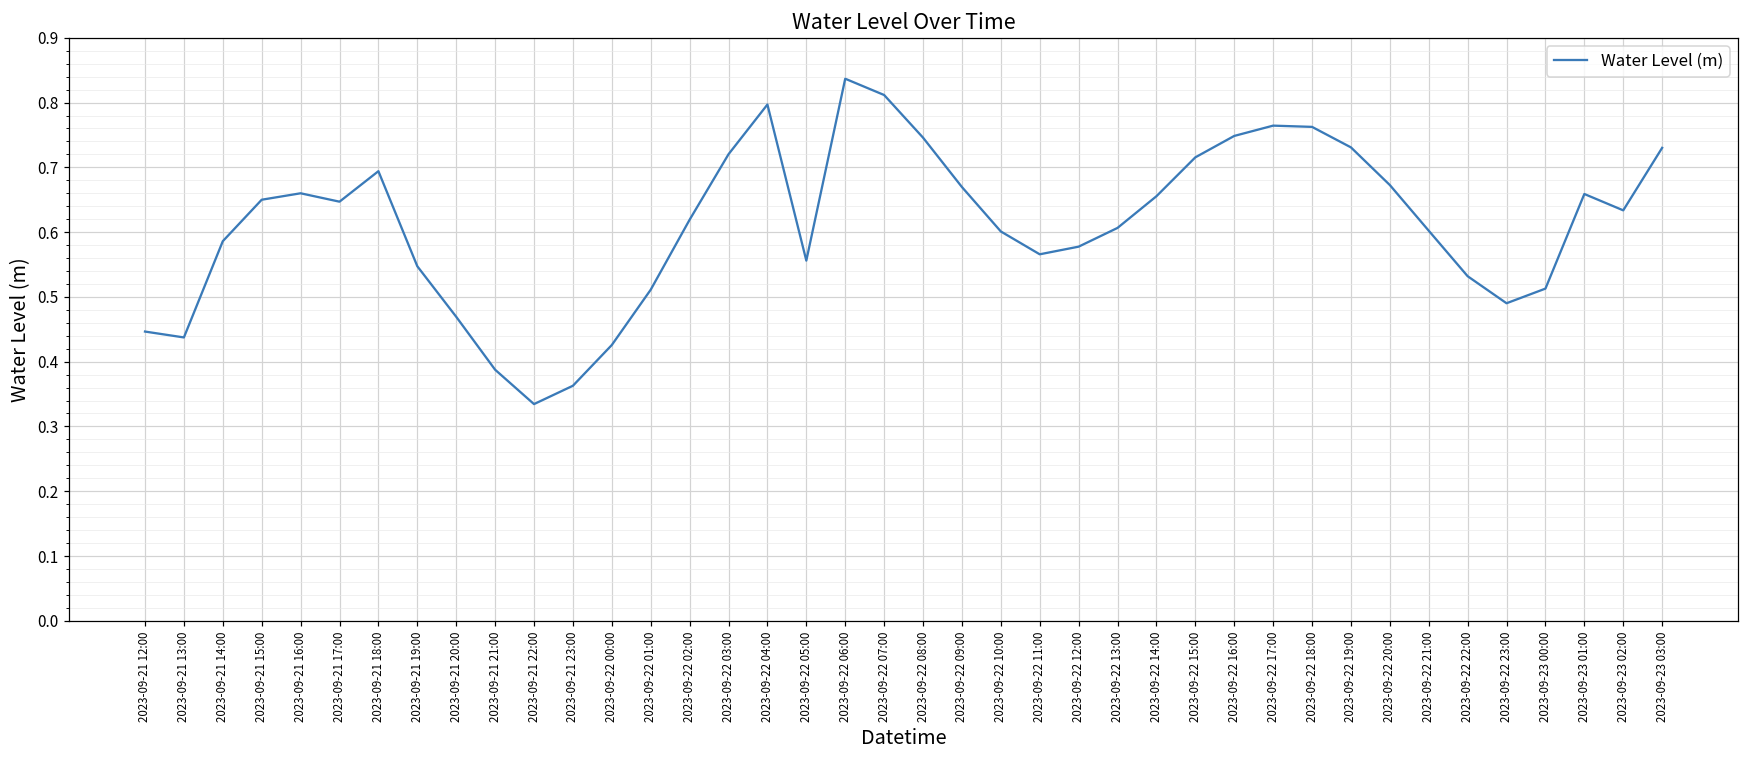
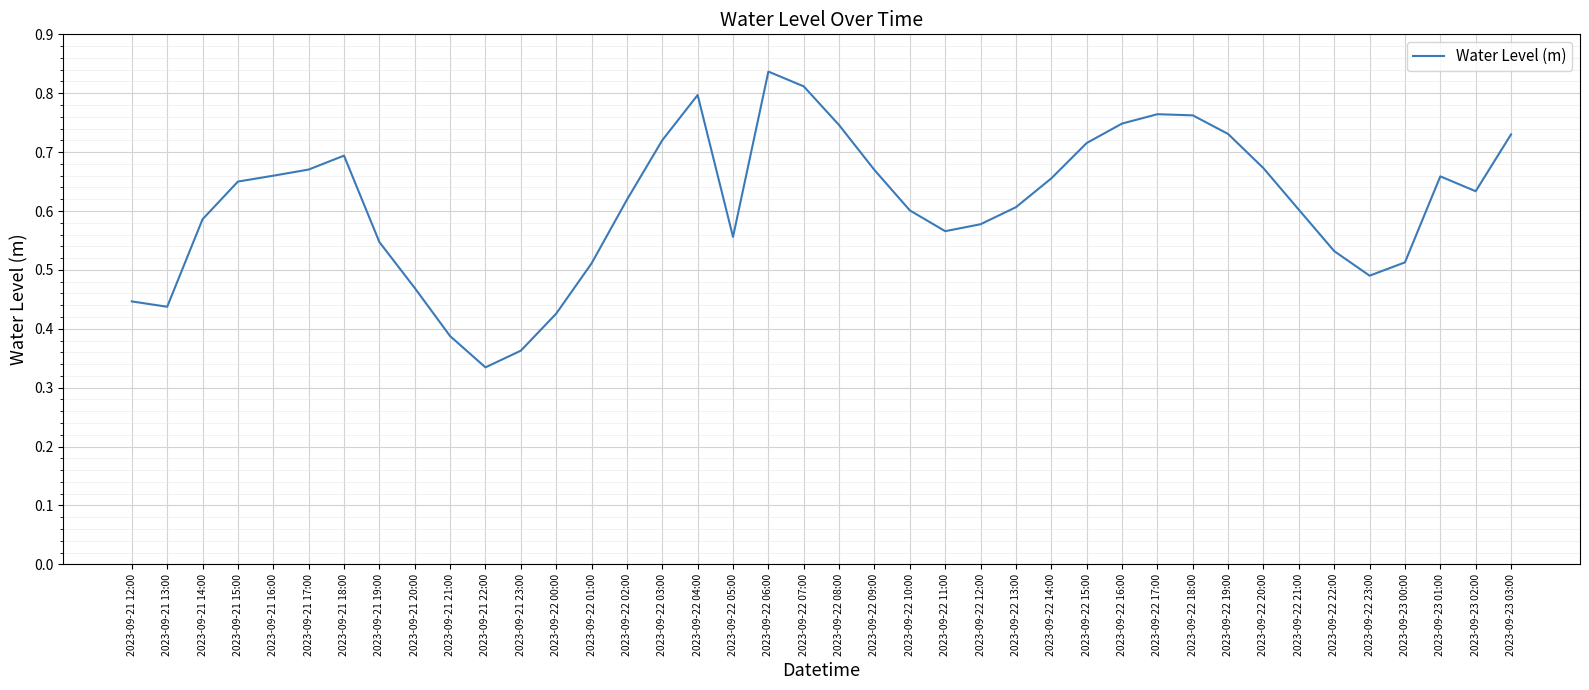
2023-09-21 17:00: 0.65 -> 0.67
